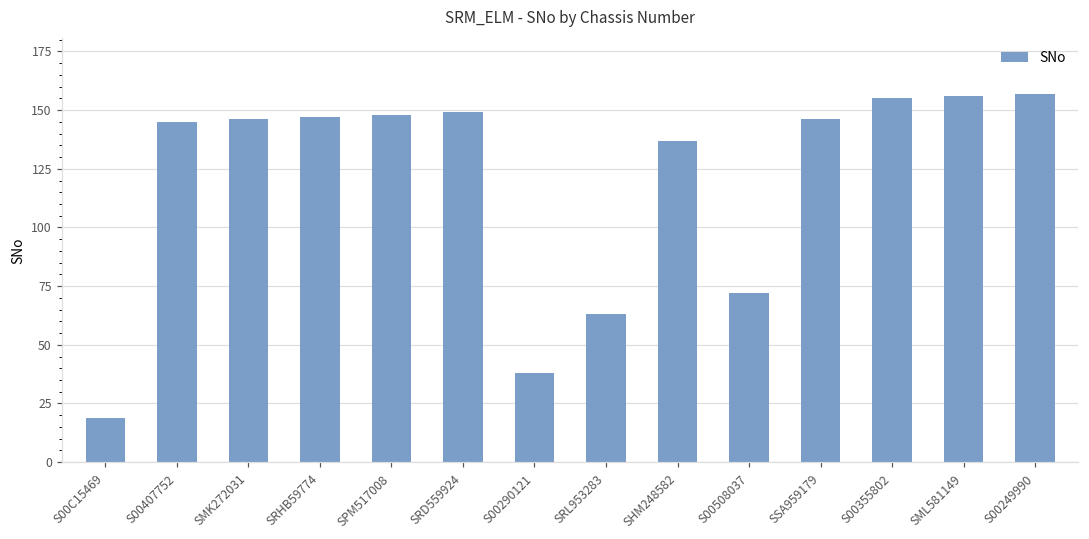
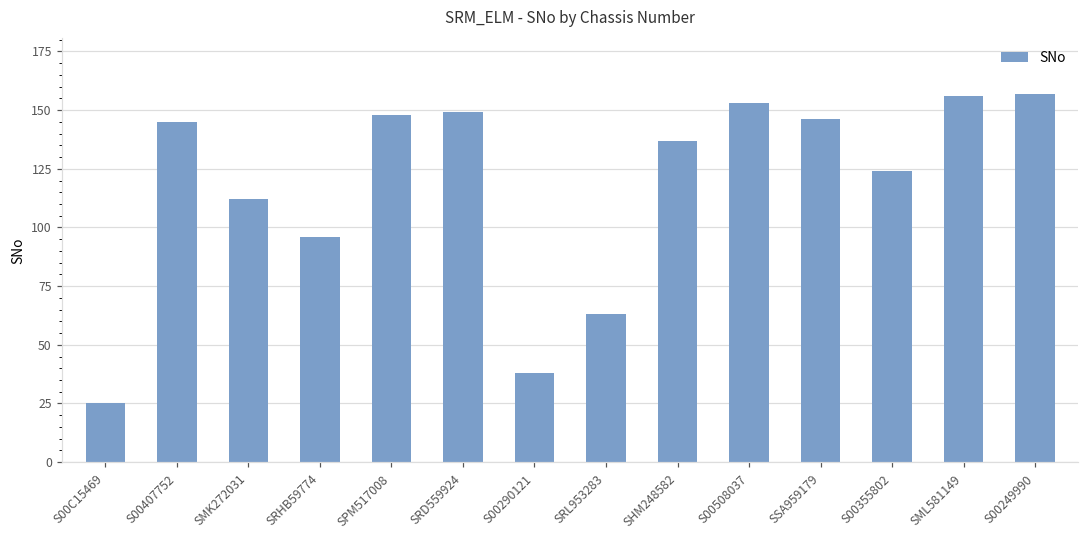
S00C15469: 19 -> 25
SMK272031: 146 -> 112
SRHB59774: 147 -> 96
S00508037: 72 -> 153
S00355802: 155 -> 124
